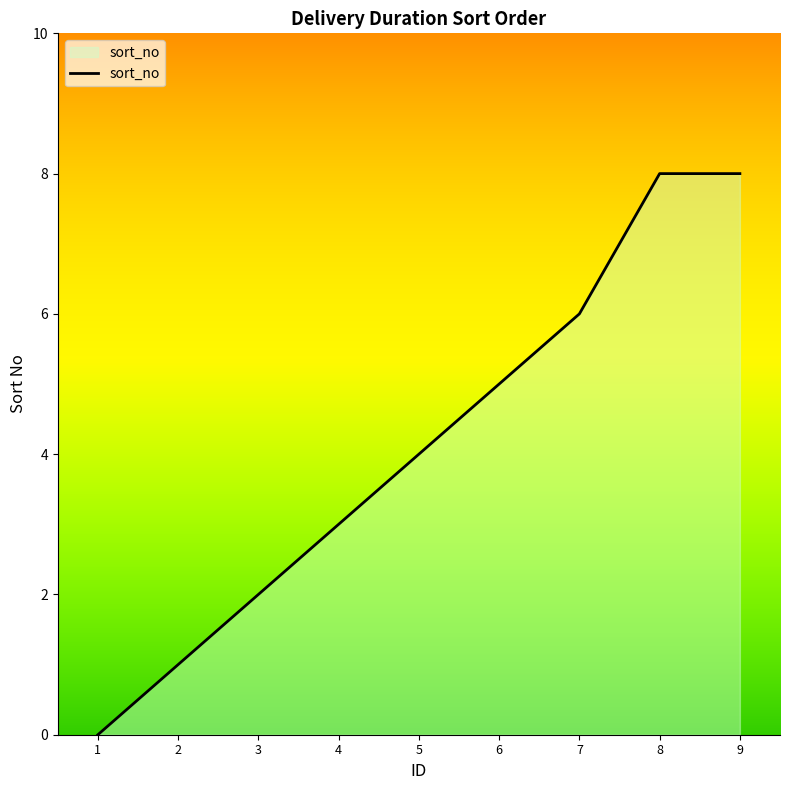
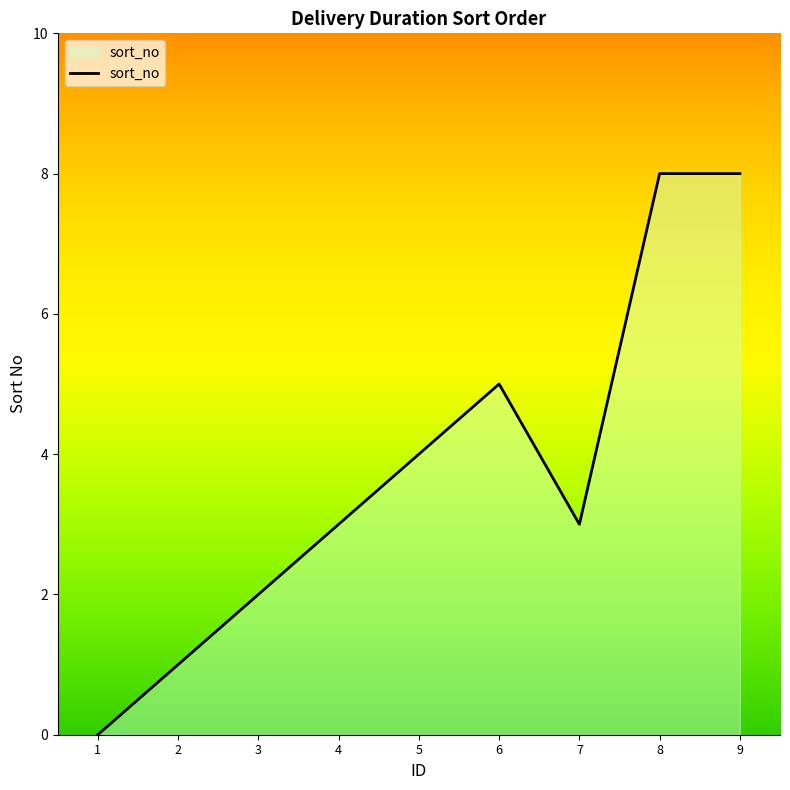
7: 6 -> 3
